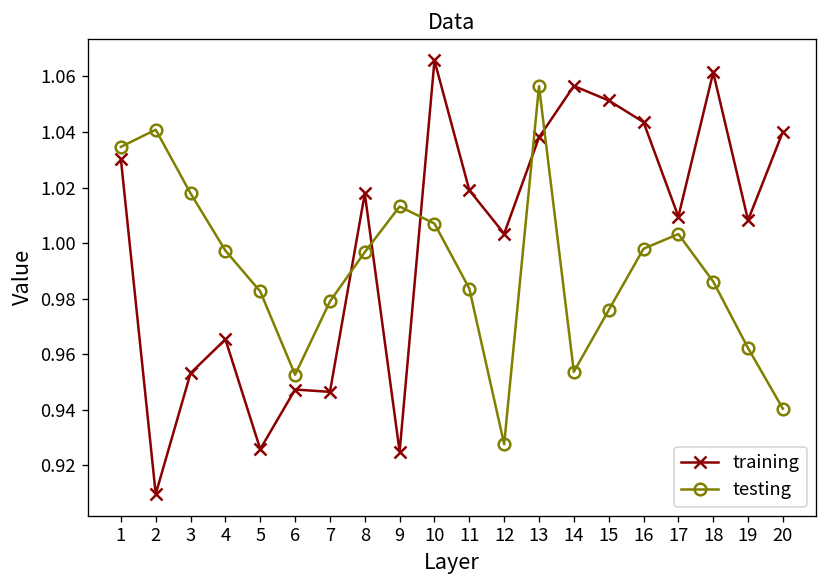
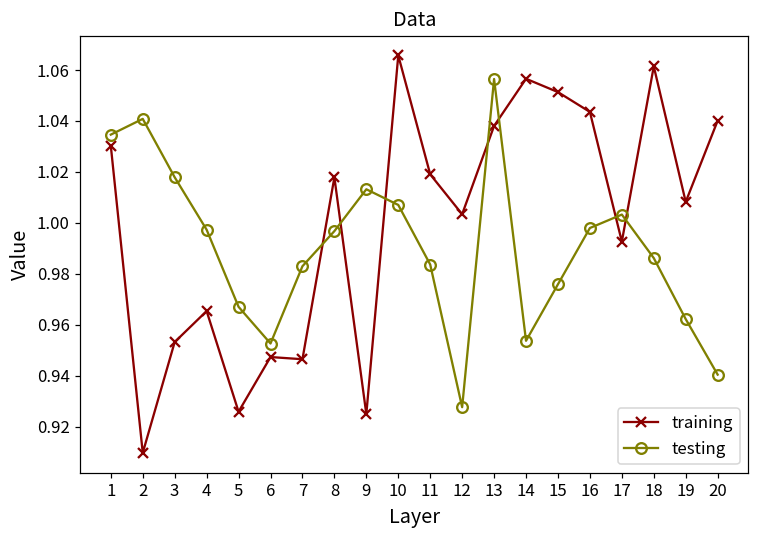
testing, 5: 0.983 -> 0.967
testing, 7: 0.979 -> 0.983
training, 17: 1.010 -> 0.993
